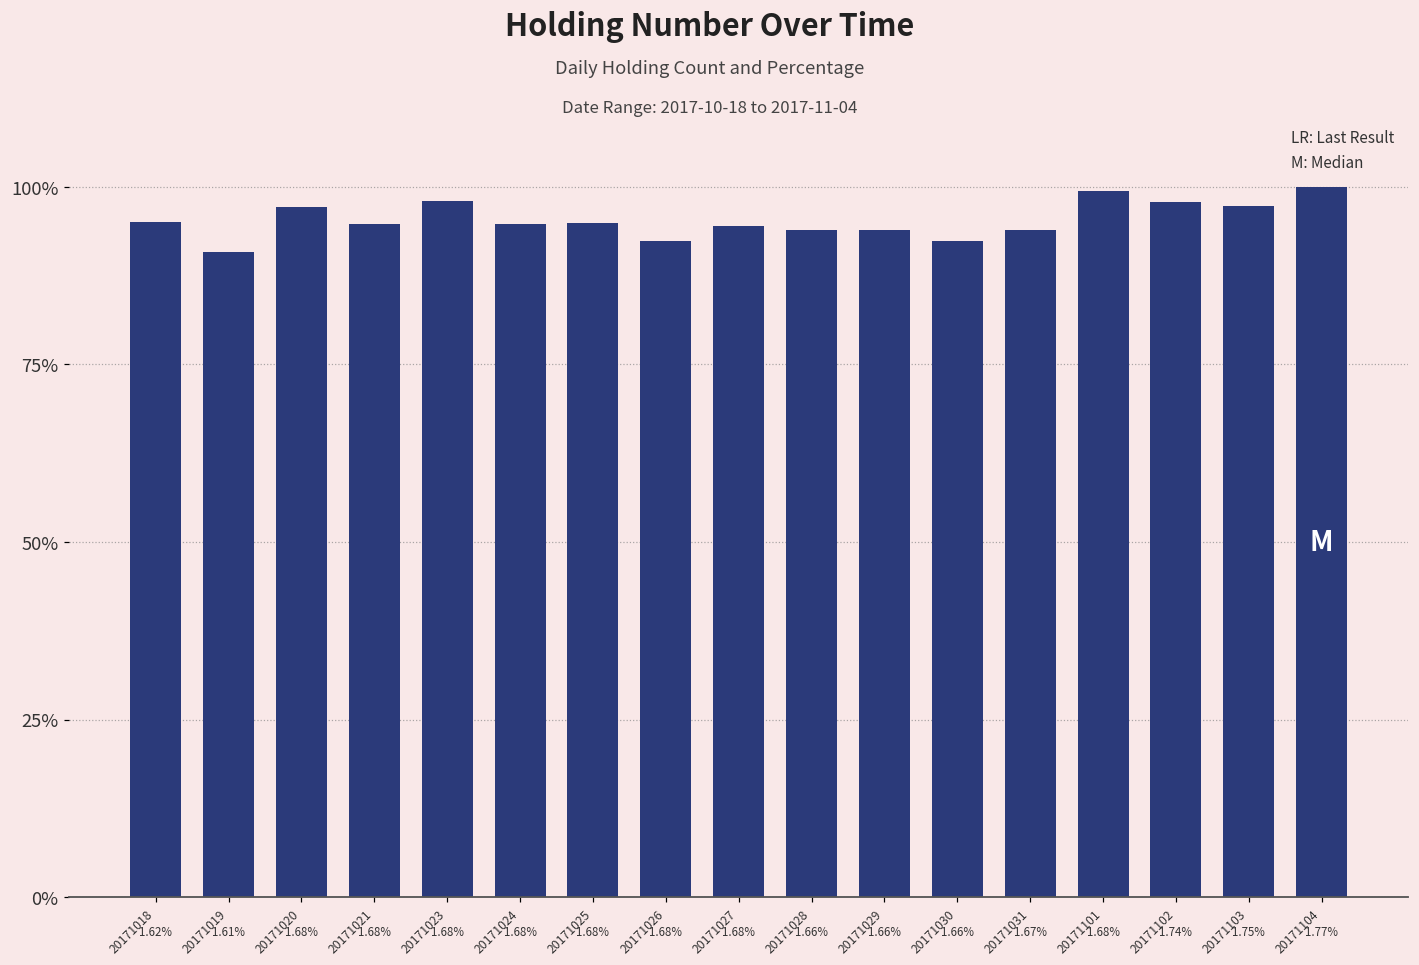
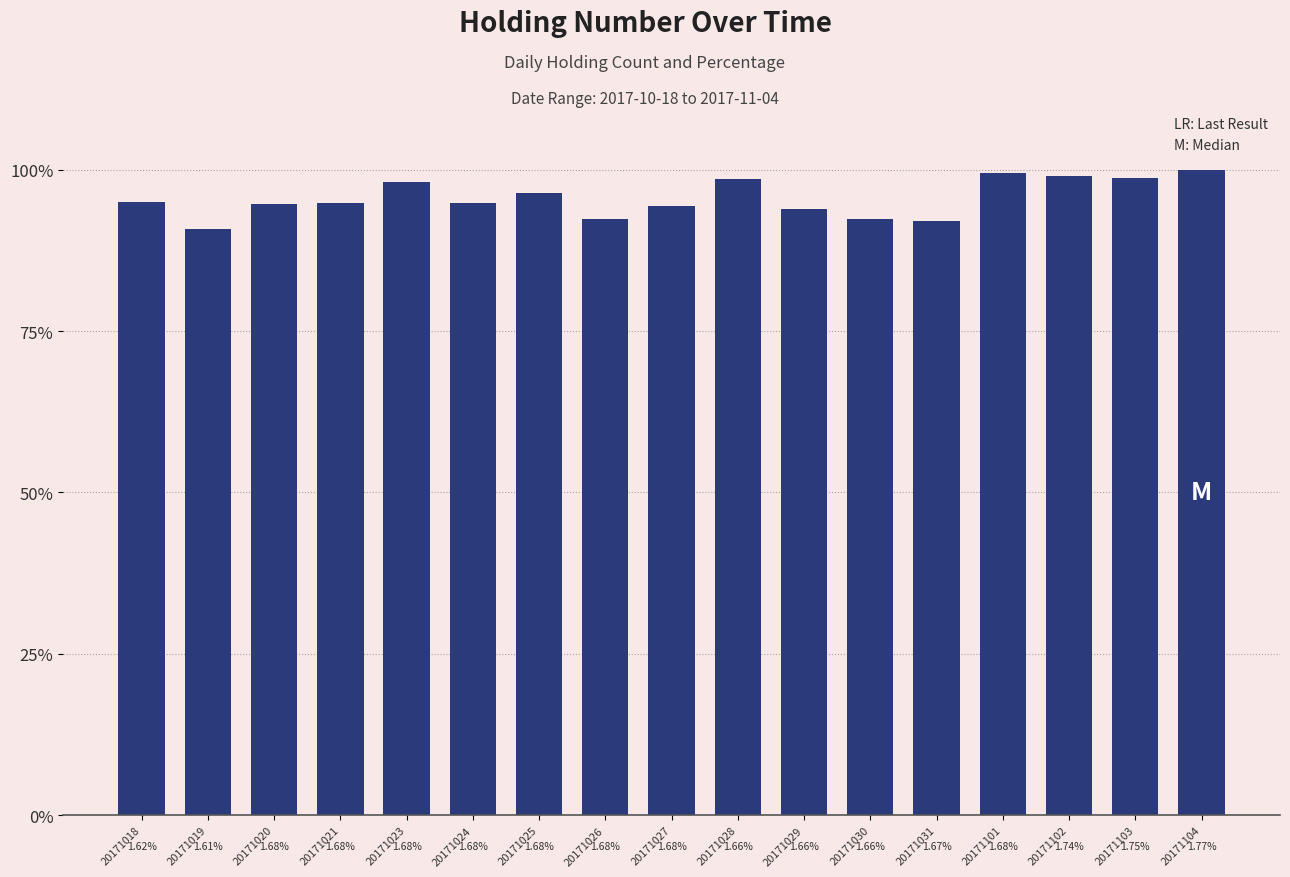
20171020: 97% -> 95%
20171025: 95% -> 96%
20171028: 94% -> 99%
20171031: 94% -> 92%
20171102: 98% -> 99%
20171103: 97% -> 99%
